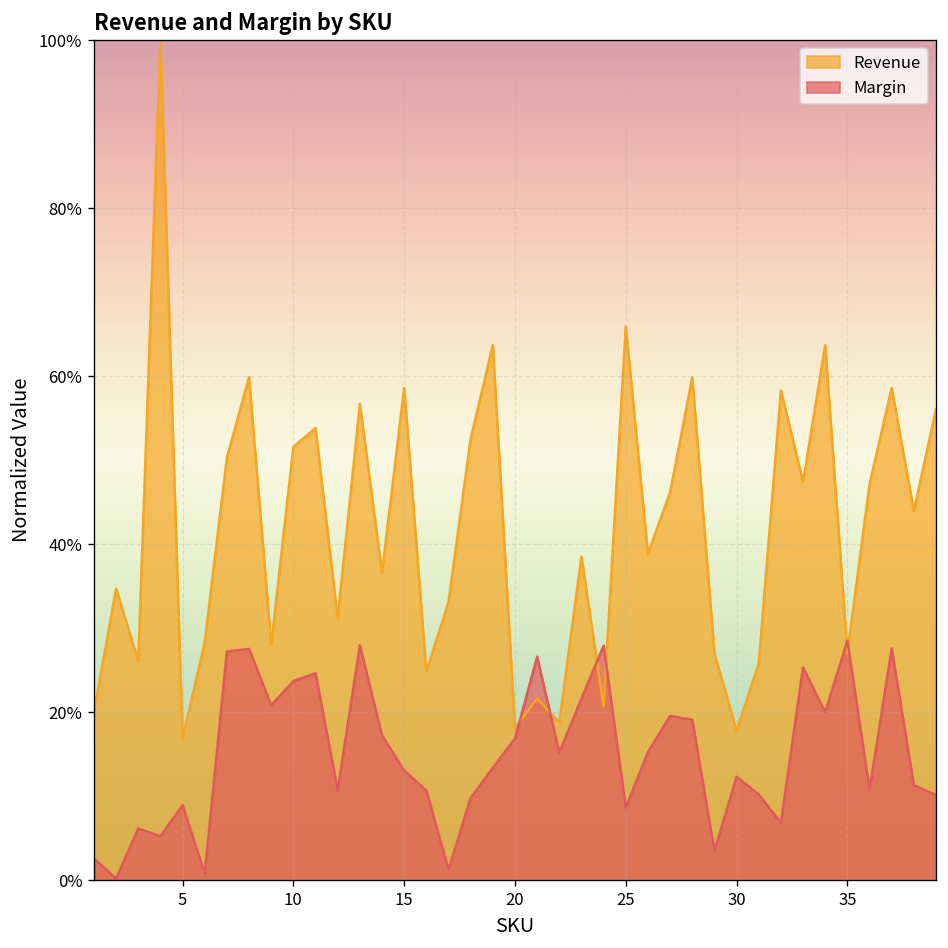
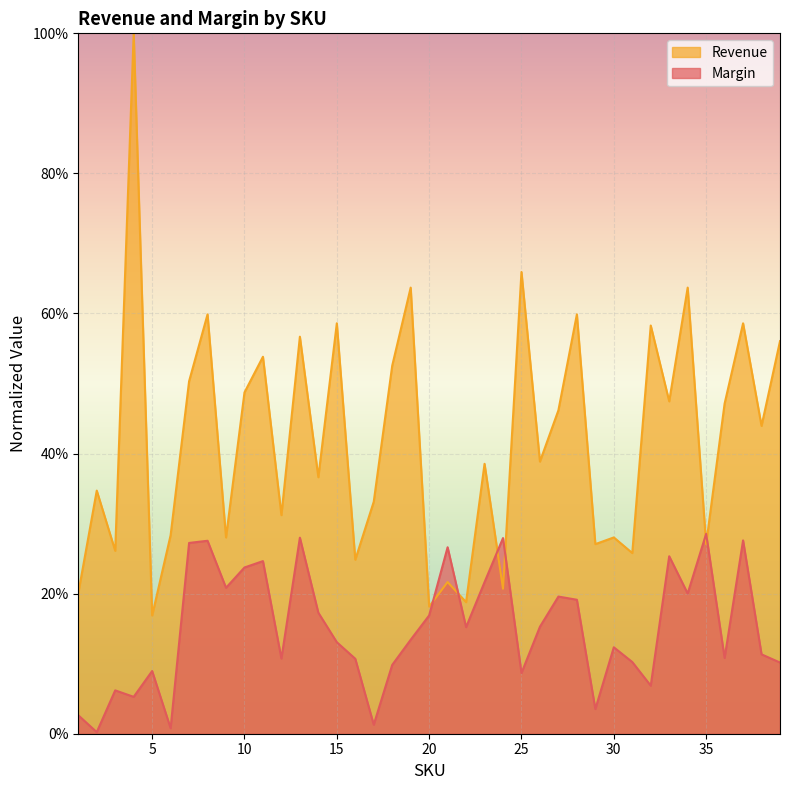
Revenue, 10: 52% -> 49%
Revenue, 30: 18% -> 28%
